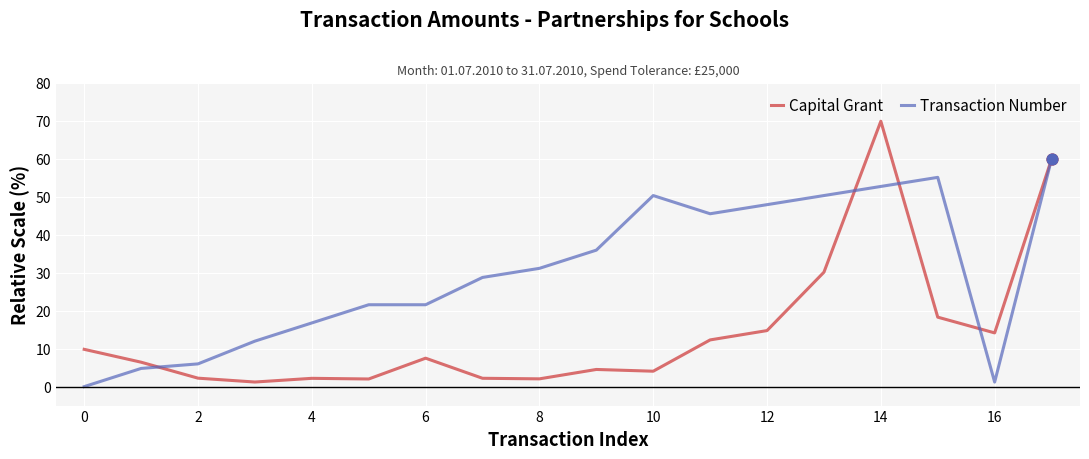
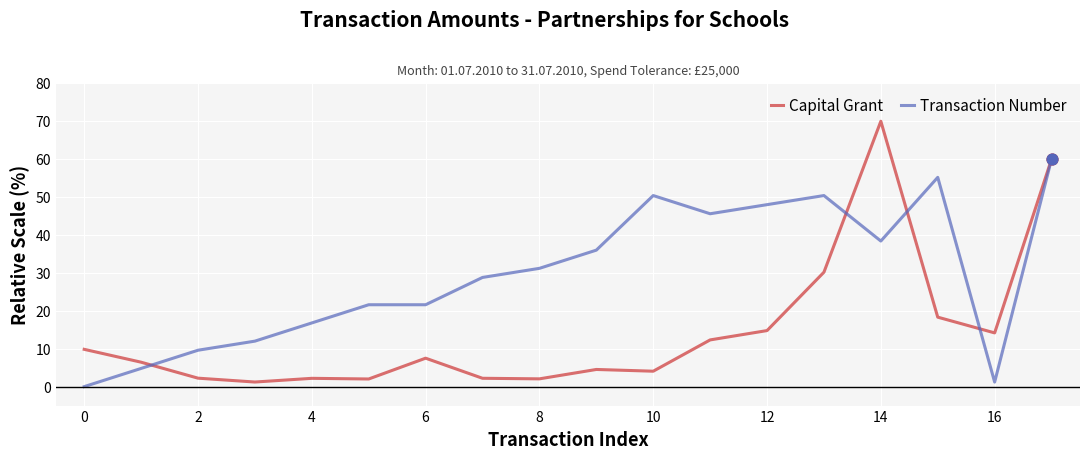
Transaction Number, 2: 6 -> 10
Transaction Number, 14: 53 -> 38
